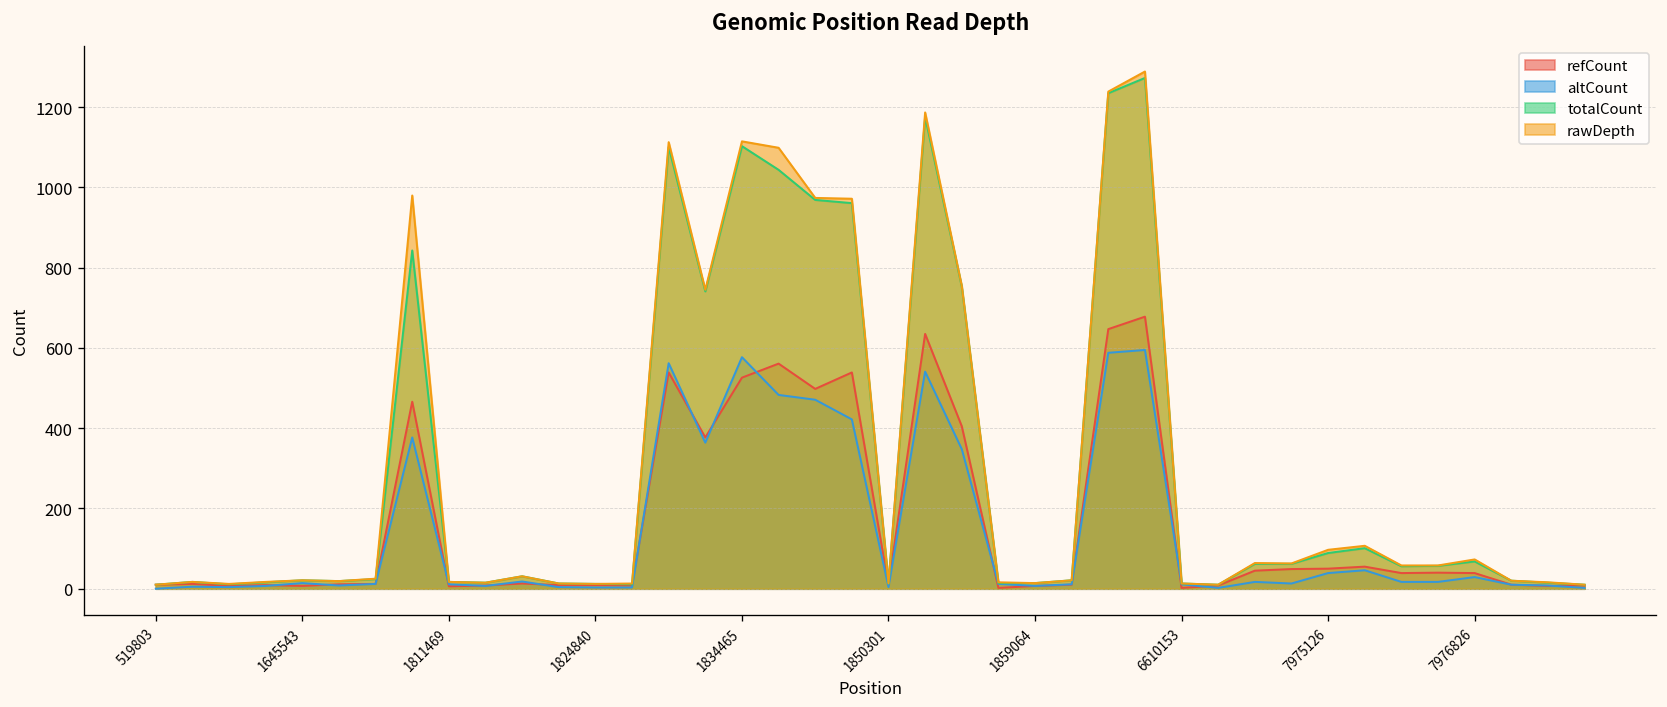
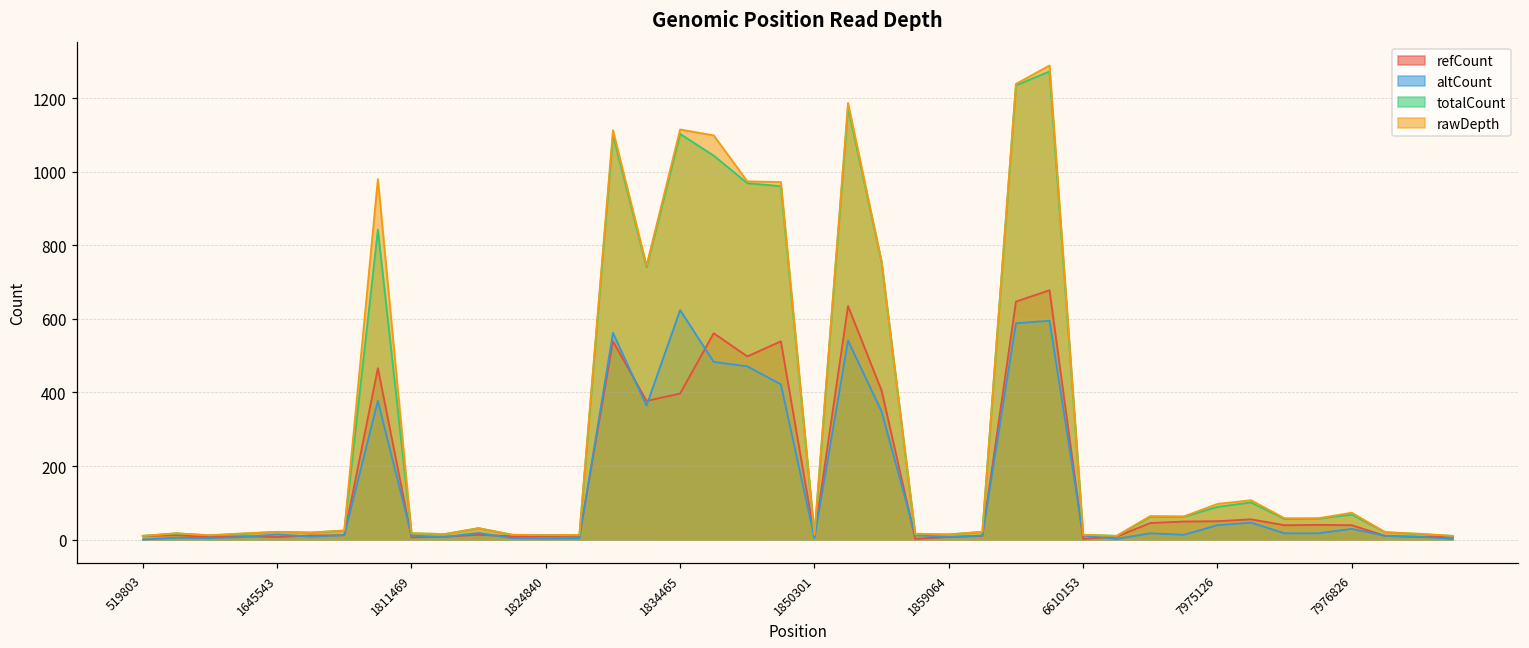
refCount, 1834465: 530 -> 400
altCount, 1834465: 580 -> 620
